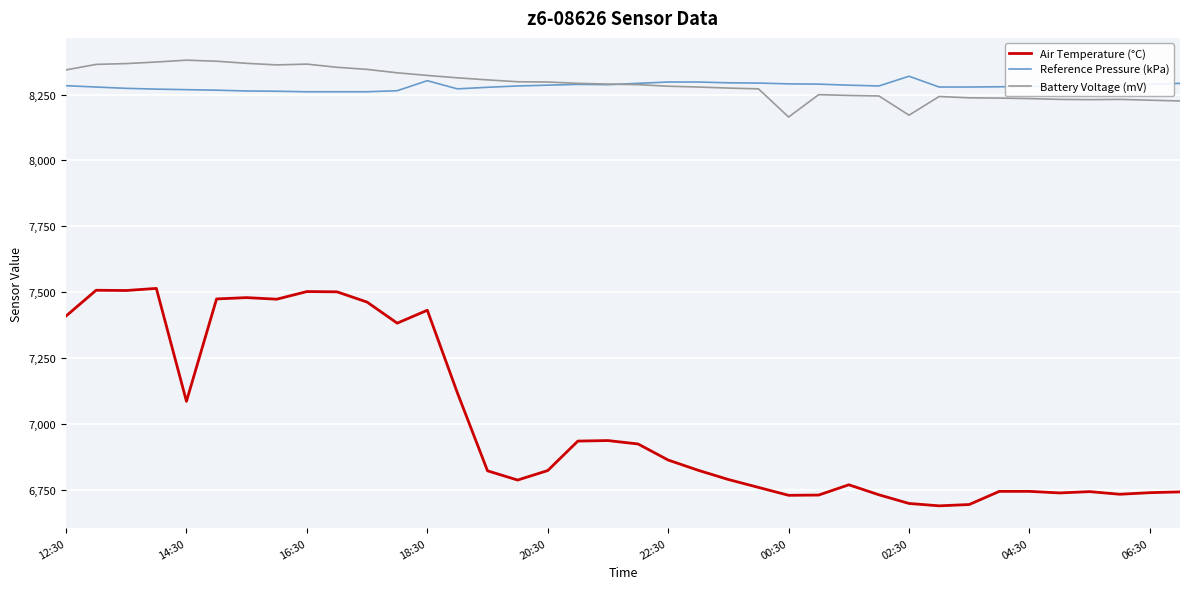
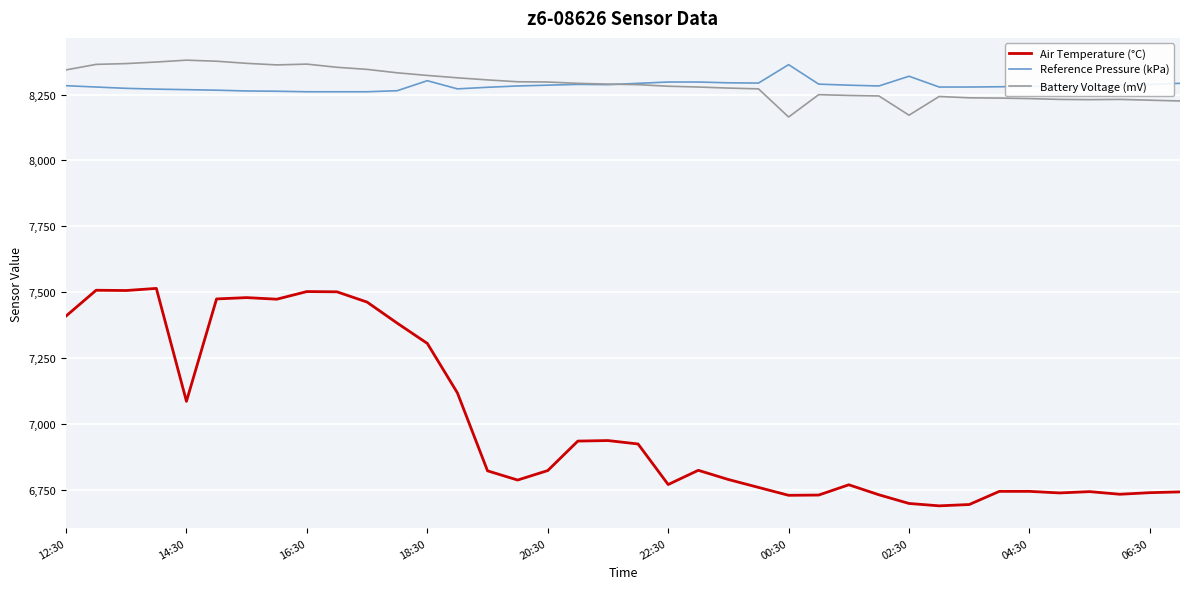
Air Temperature (°C), 18:30: 7,430 -> 7,310
Air Temperature (°C), 22:30: 6,860 -> 6,770
Reference Pressure (kPa), 00:30: 8,290 -> 8,360
